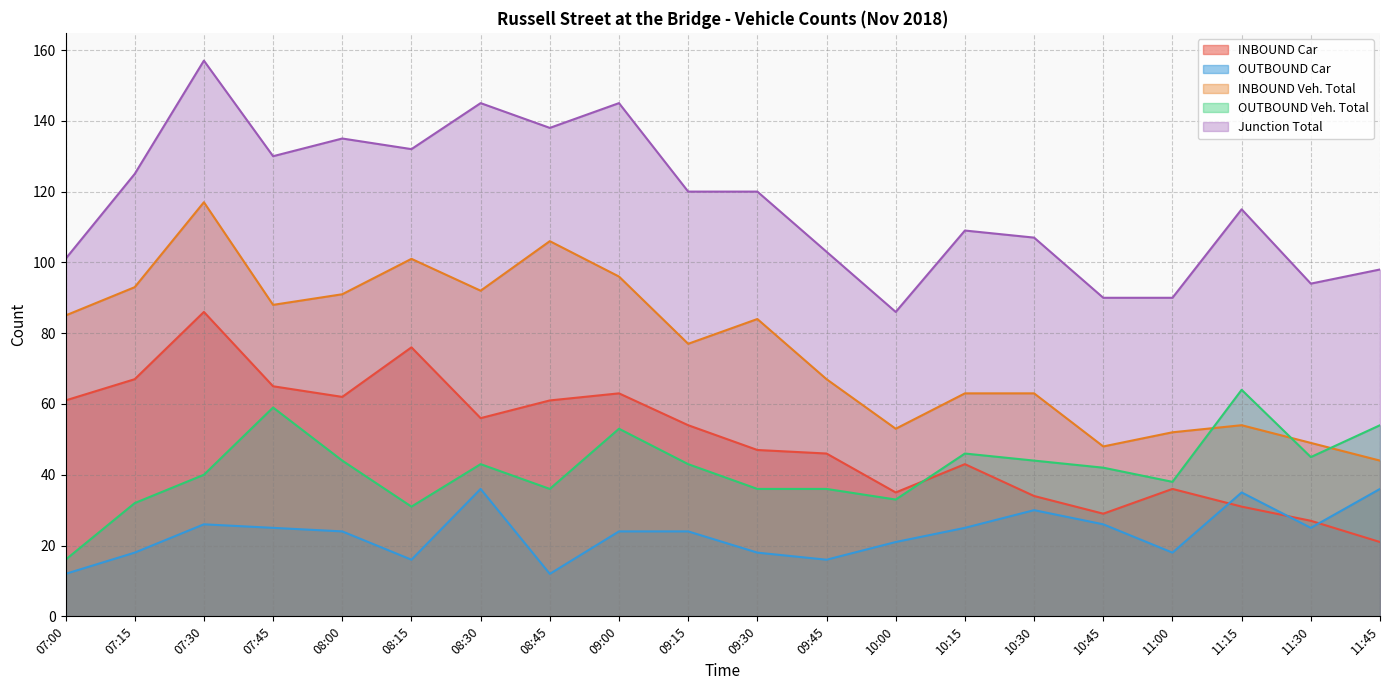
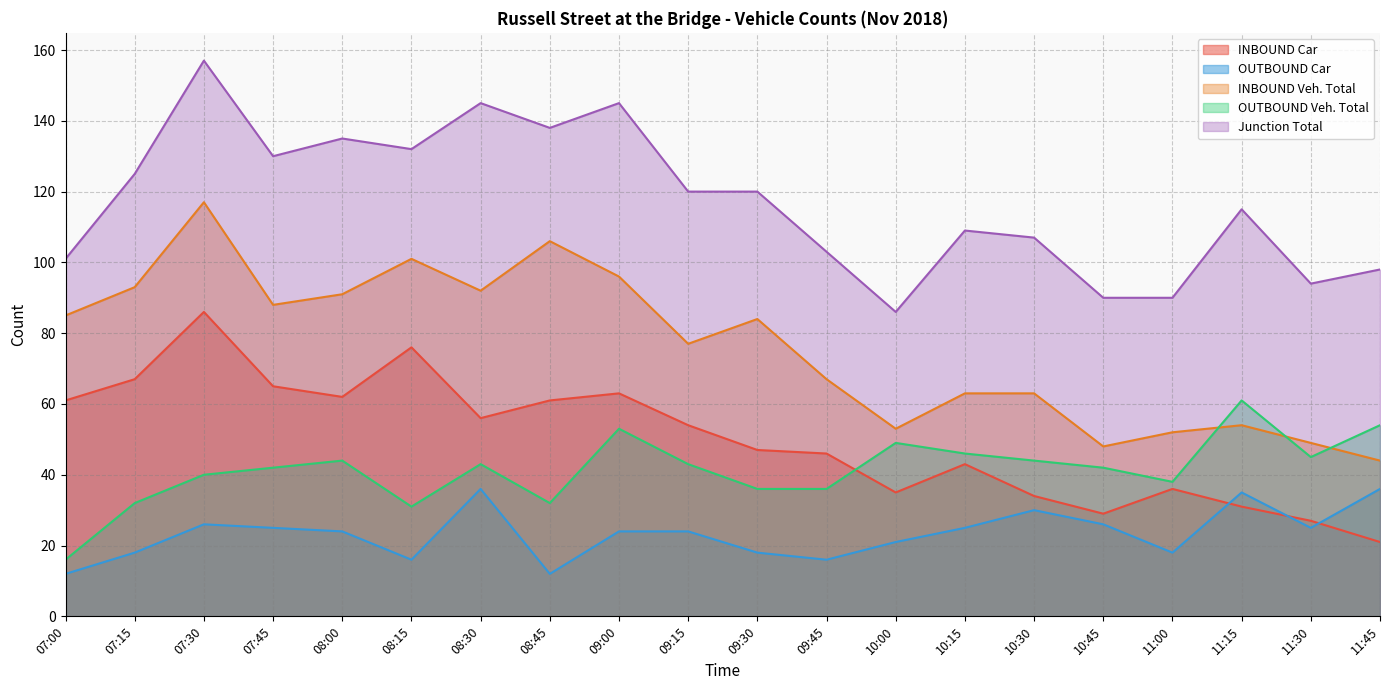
OUTBOUND Veh. Total, 07:45: 59 -> 42
OUTBOUND Veh. Total, 08:45: 36 -> 32
OUTBOUND Veh. Total, 10:00: 33 -> 49
OUTBOUND Veh. Total, 11:15: 64 -> 61
